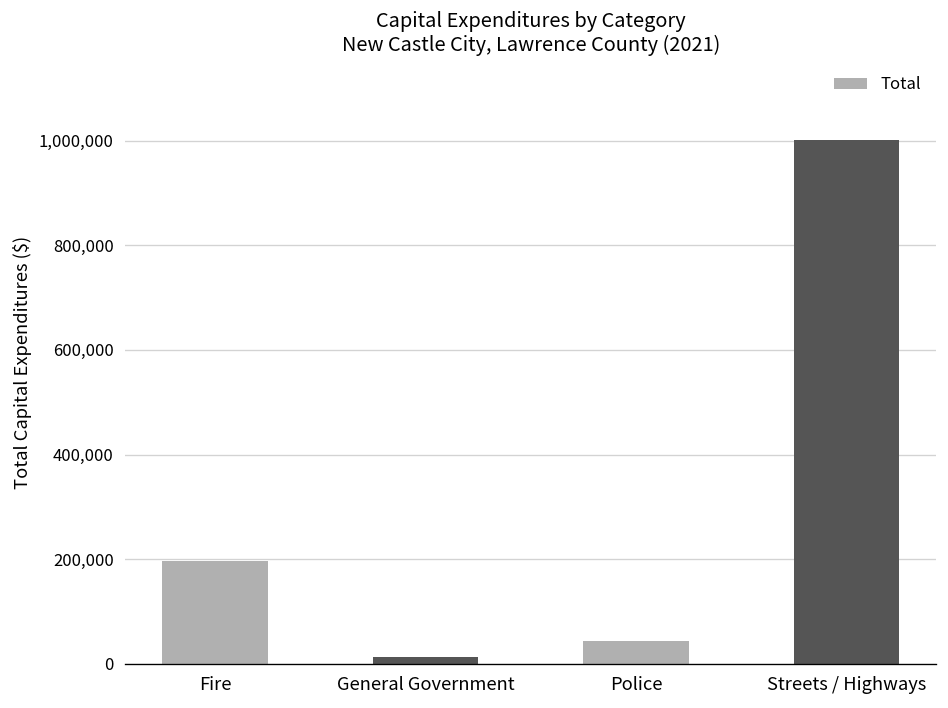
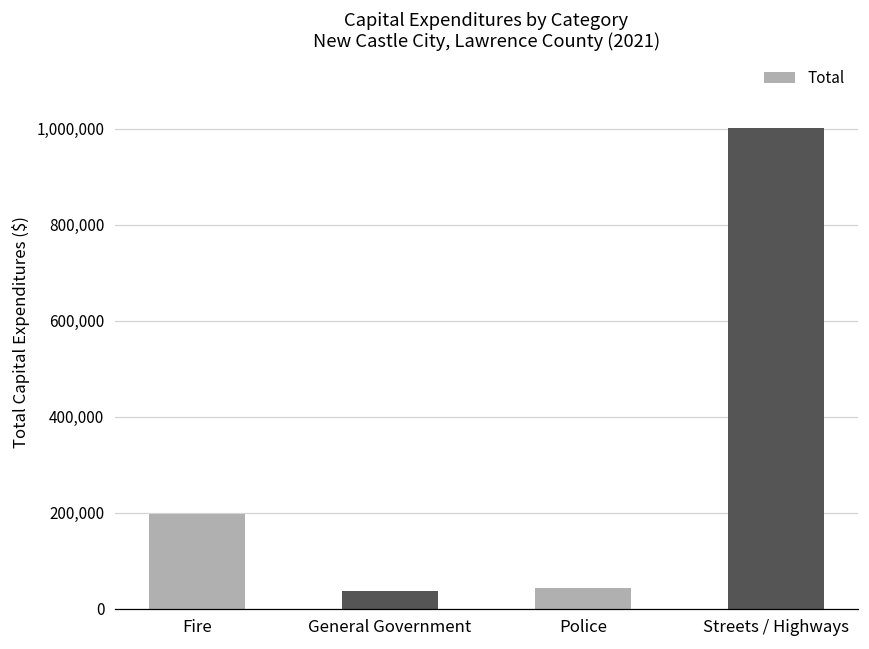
General Government: 10,000 -> 40,000
